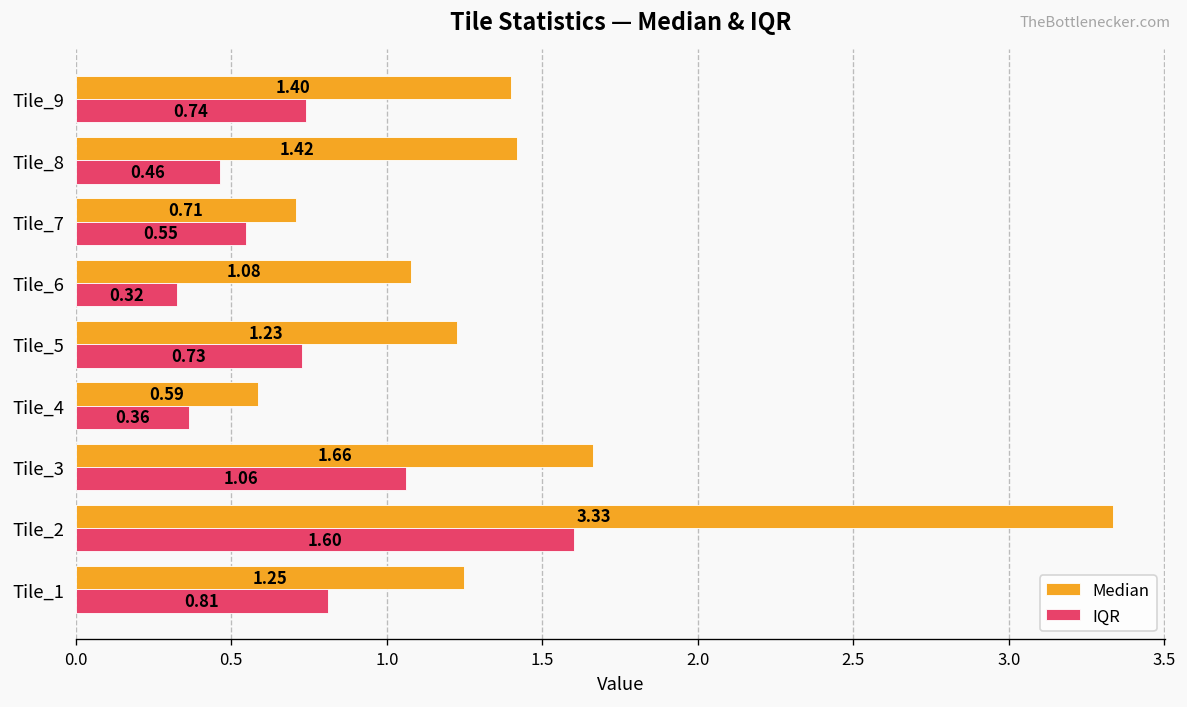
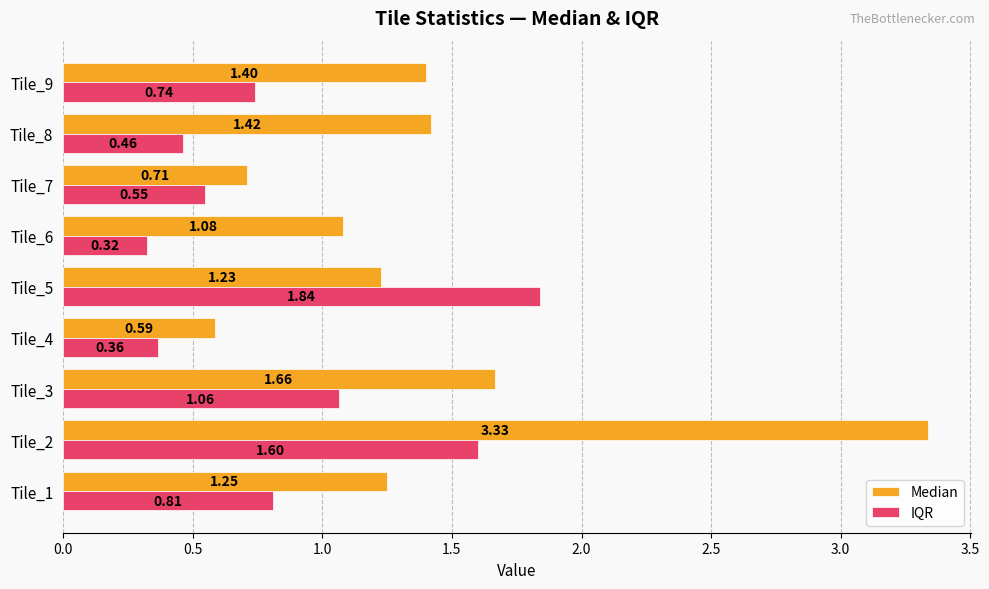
IQR, Tile_5: 0.73 -> 1.84
